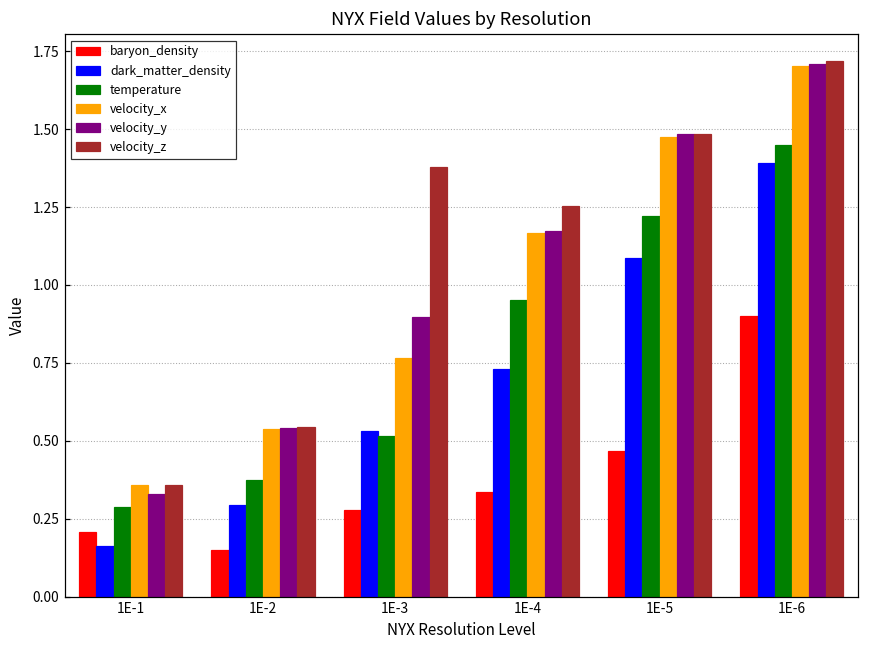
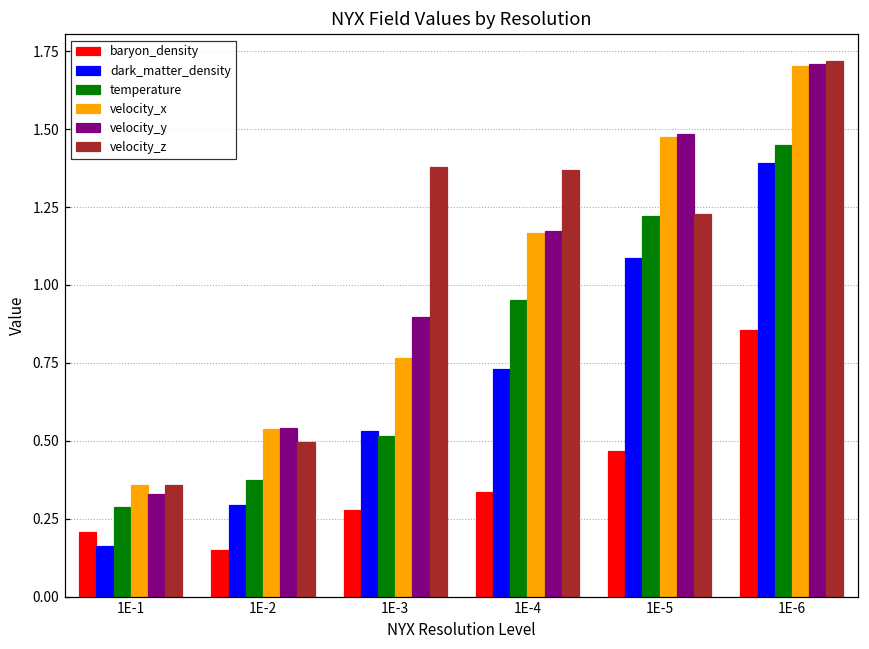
velocity_z, 1E-2: 0.54 -> 0.50
velocity_z, 1E-4: 1.25 -> 1.37
velocity_z, 1E-5: 1.48 -> 1.23
baryon_density, 1E-6: 0.90 -> 0.85
